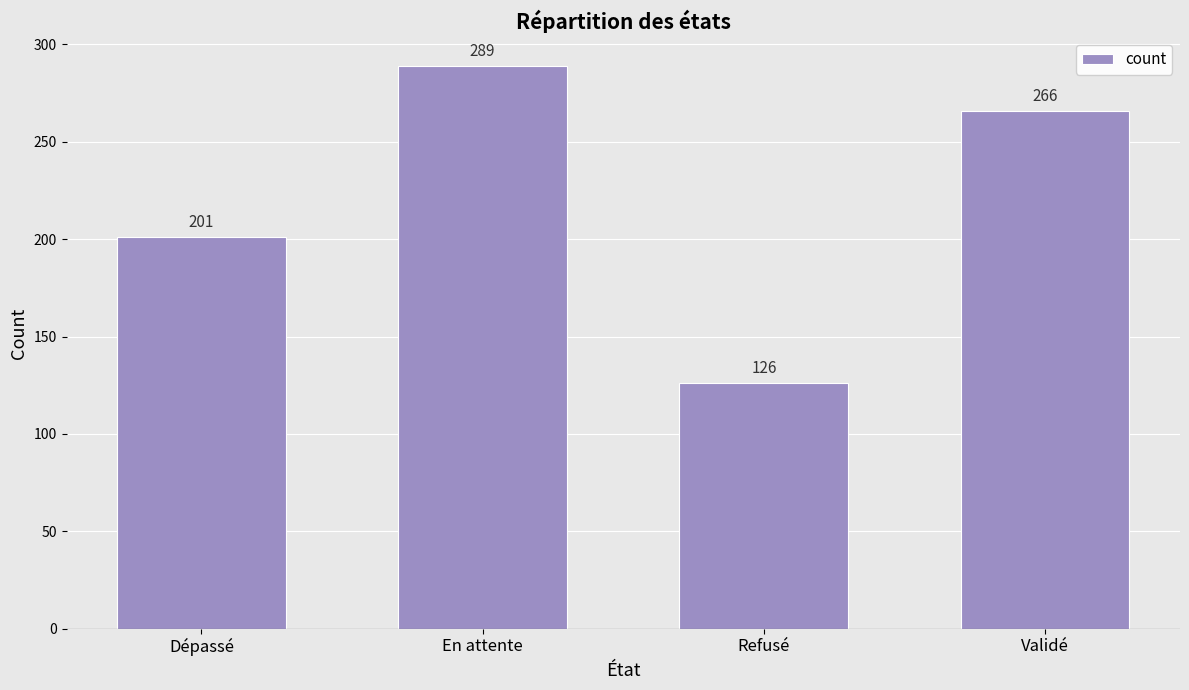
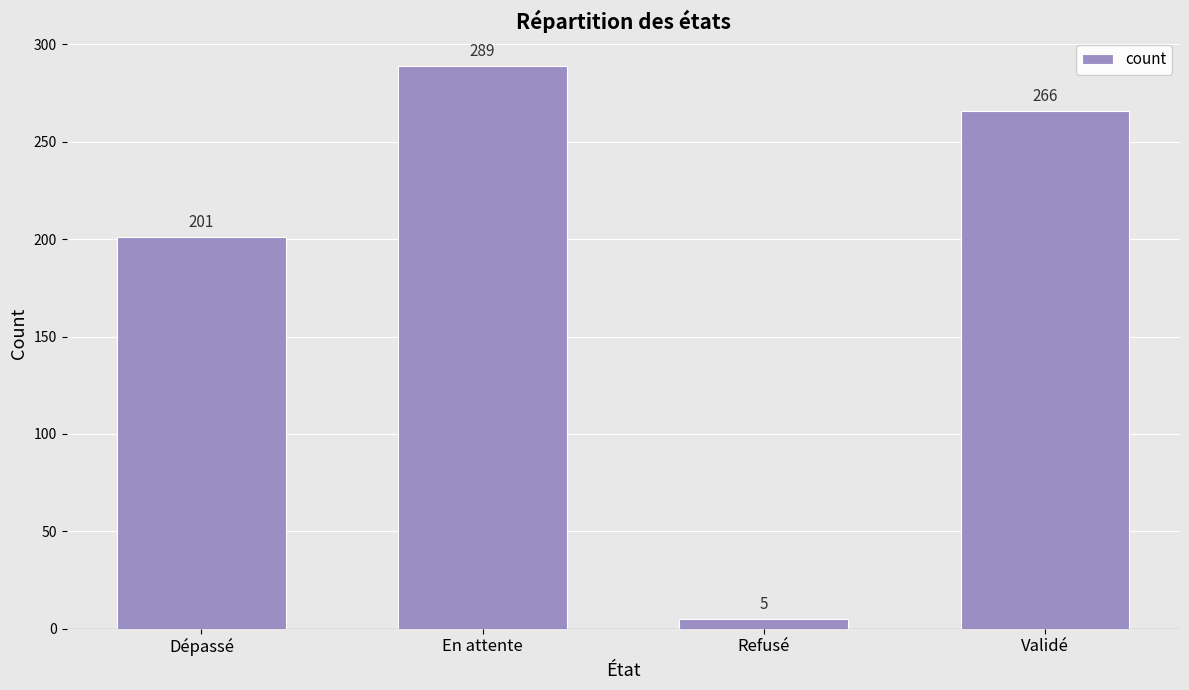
Refusé: 126 -> 5
